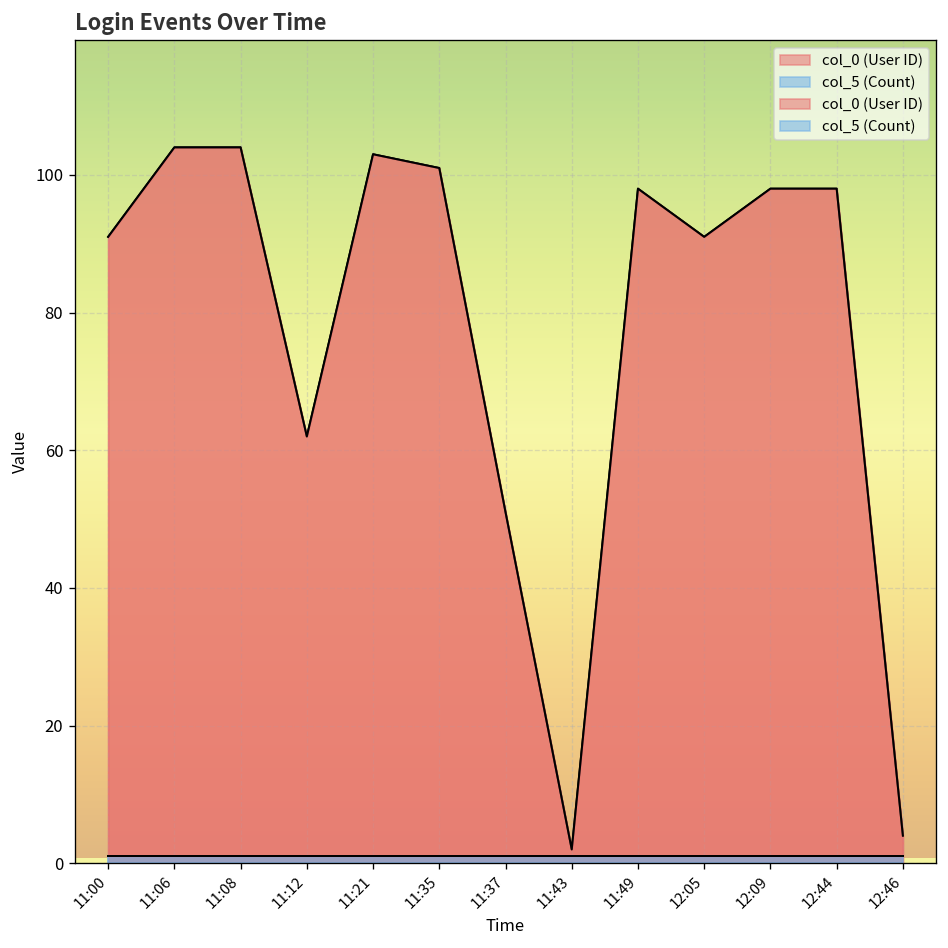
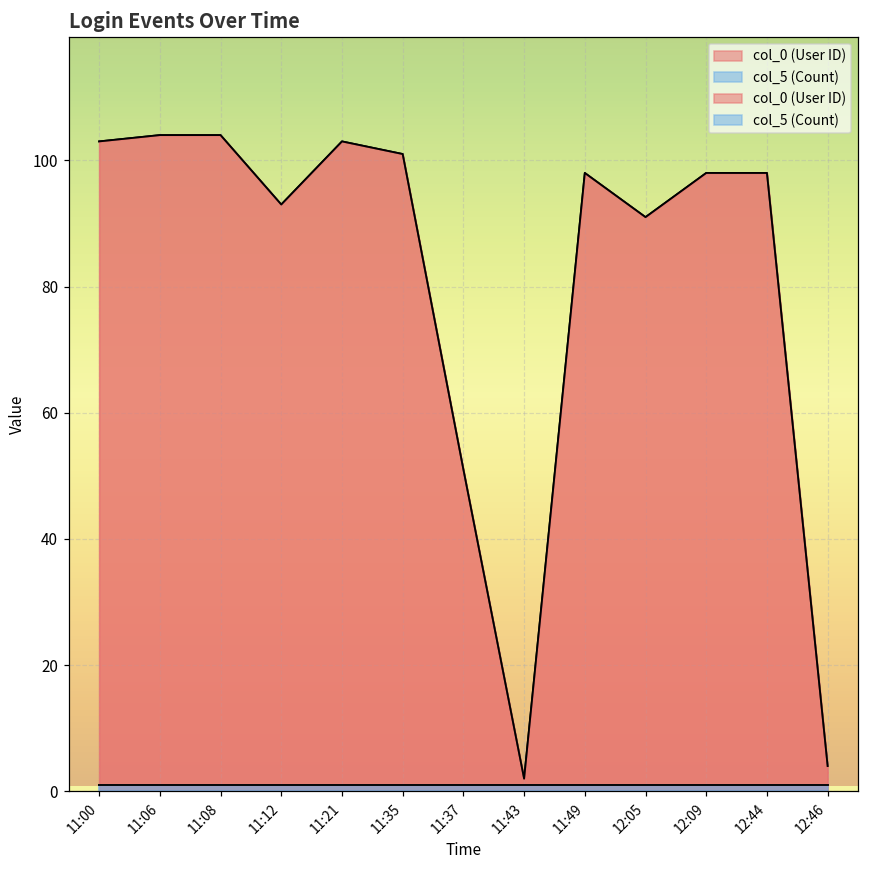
col_0 (User ID), 11:00: 91 -> 103
col_0 (User ID), 11:12: 62 -> 93
